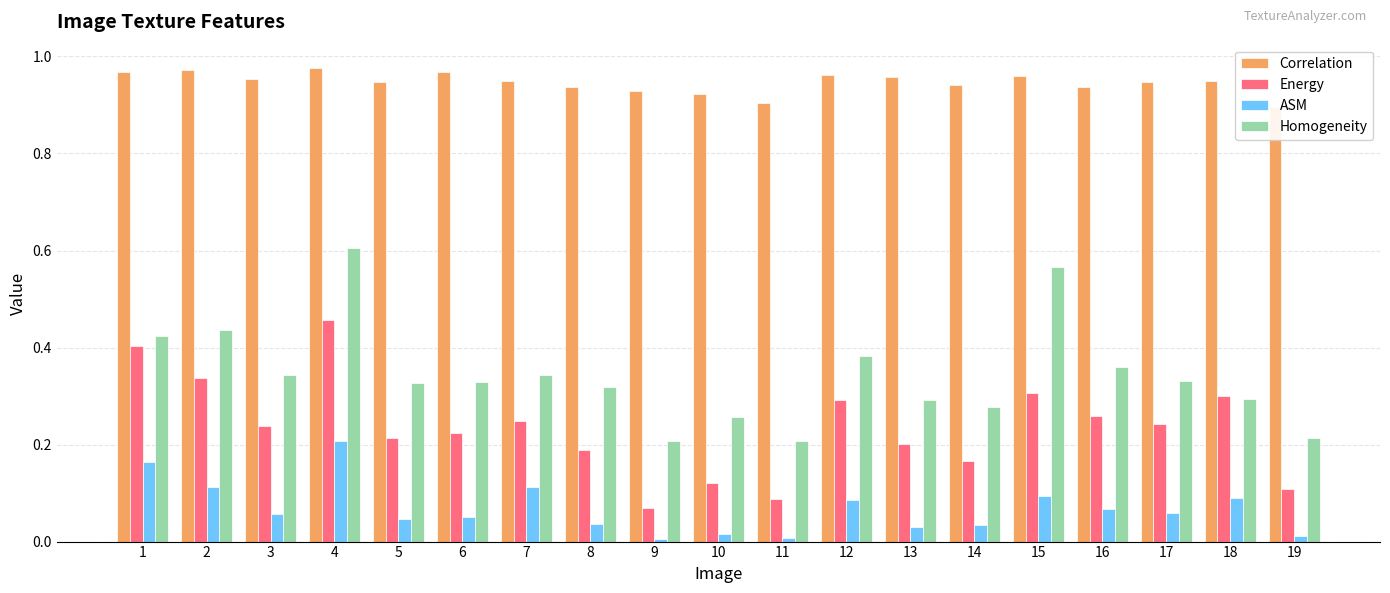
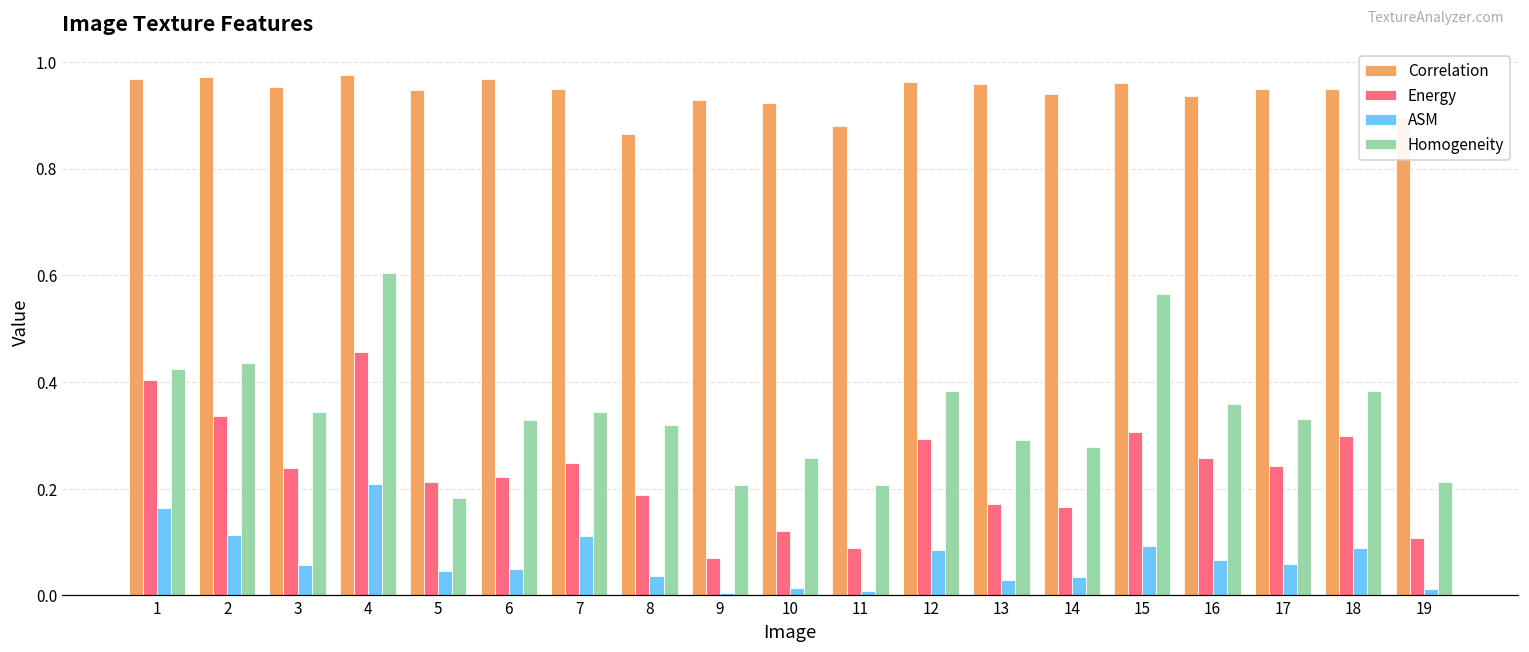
Homogeneity, 5: 0.33 -> 0.18
Correlation, 8: 0.94 -> 0.86
Correlation, 11: 0.90 -> 0.88
Energy, 13: 0.20 -> 0.17
Homogeneity, 18: 0.29 -> 0.38
